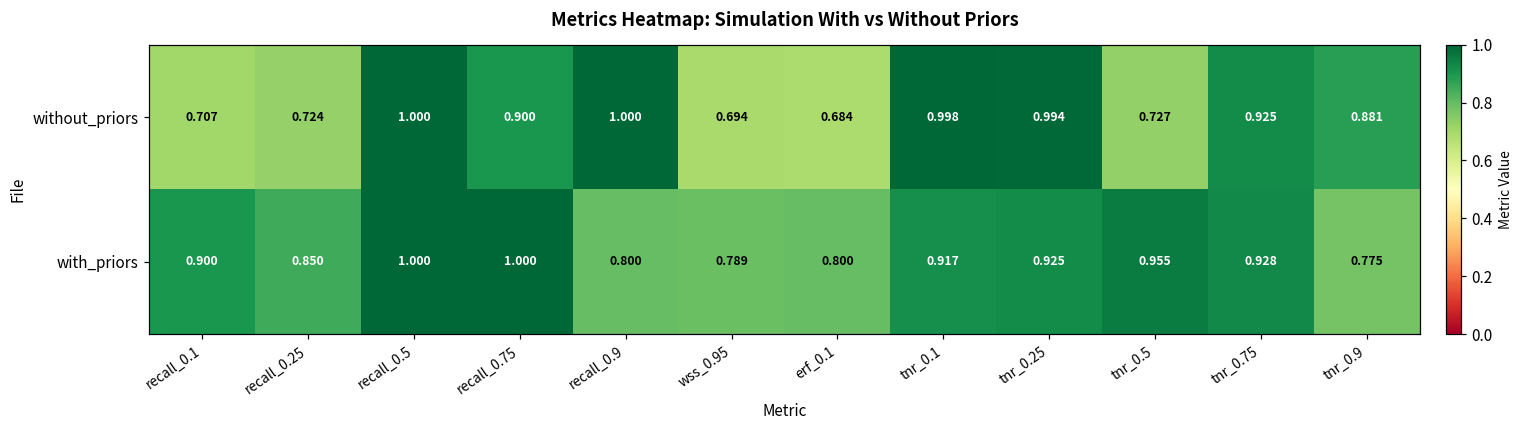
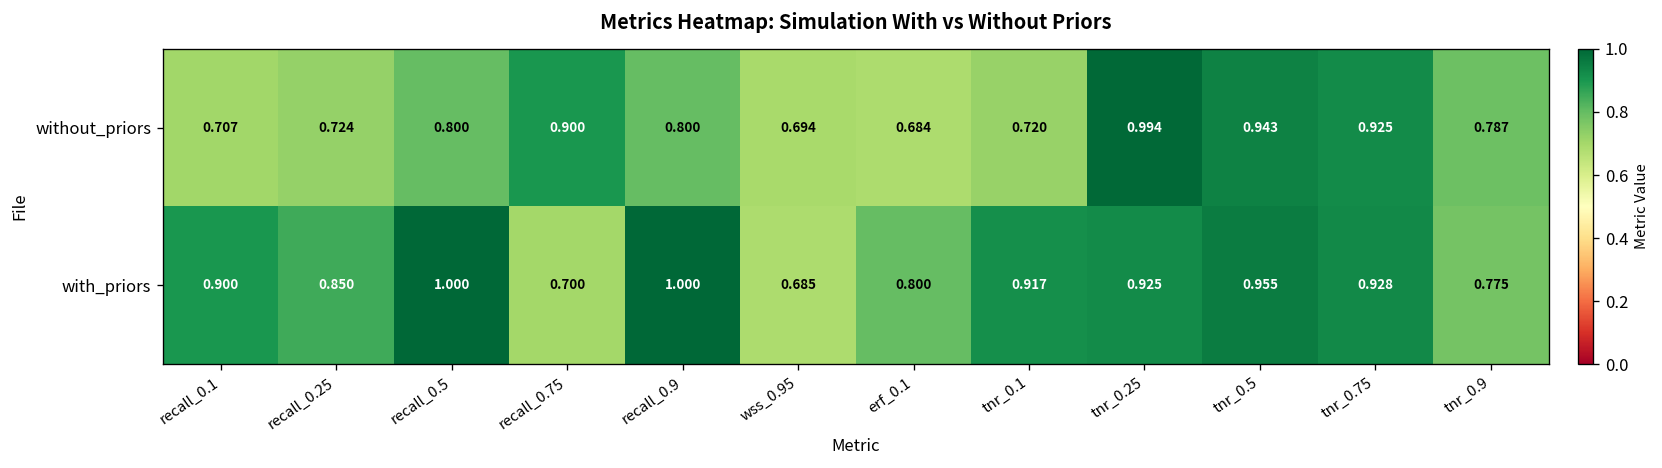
without_priors, recall_0.5: 1.000 -> 0.800
without_priors, recall_0.9: 1.000 -> 0.800
without_priors, tnr_0.1: 0.998 -> 0.720
without_priors, tnr_0.5: 0.727 -> 0.943
without_priors, tnr_0.9: 0.881 -> 0.787
with_priors, recall_0.75: 1.000 -> 0.700
with_priors, recall_0.9: 0.800 -> 1.000
with_priors, wss_0.95: 0.789 -> 0.685
